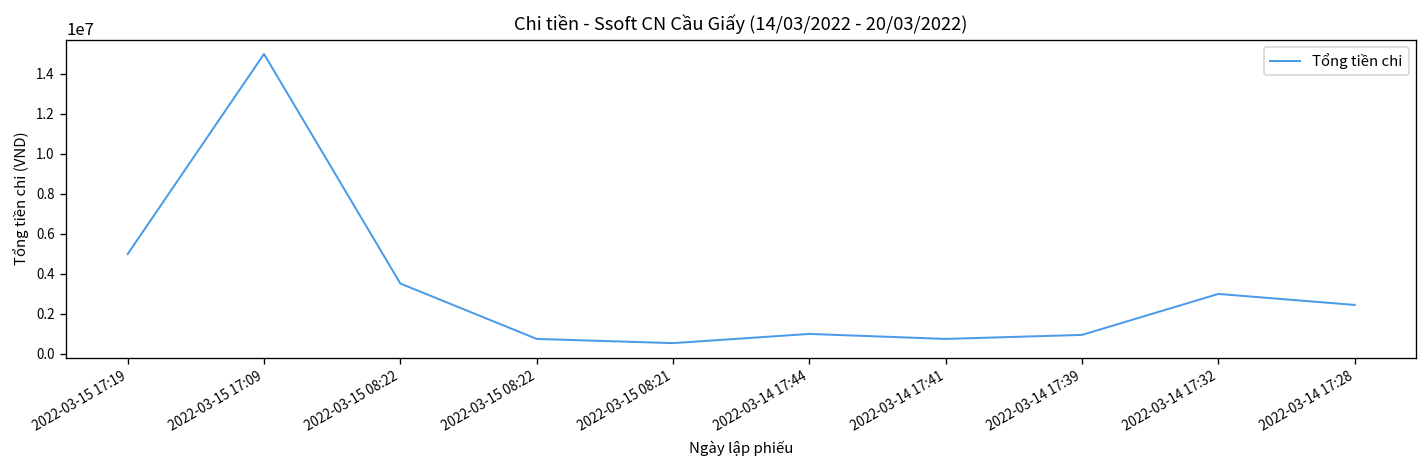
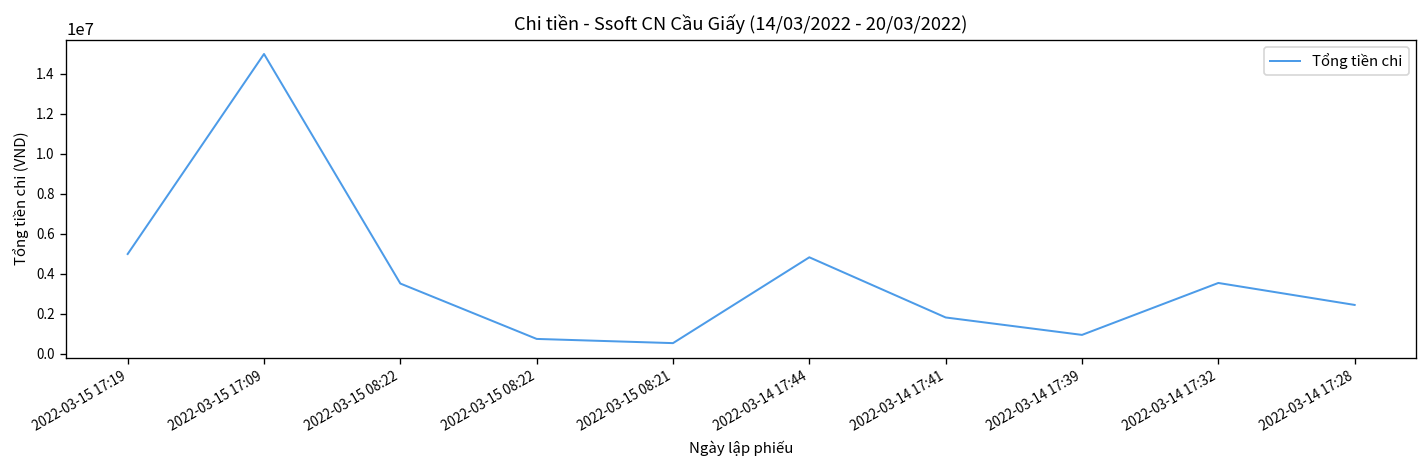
2022-03-14 17:44: 1000000 -> 4800000
2022-03-14 17:41: 800000 -> 1800000
2022-03-14 17:32: 3000000 -> 3500000
